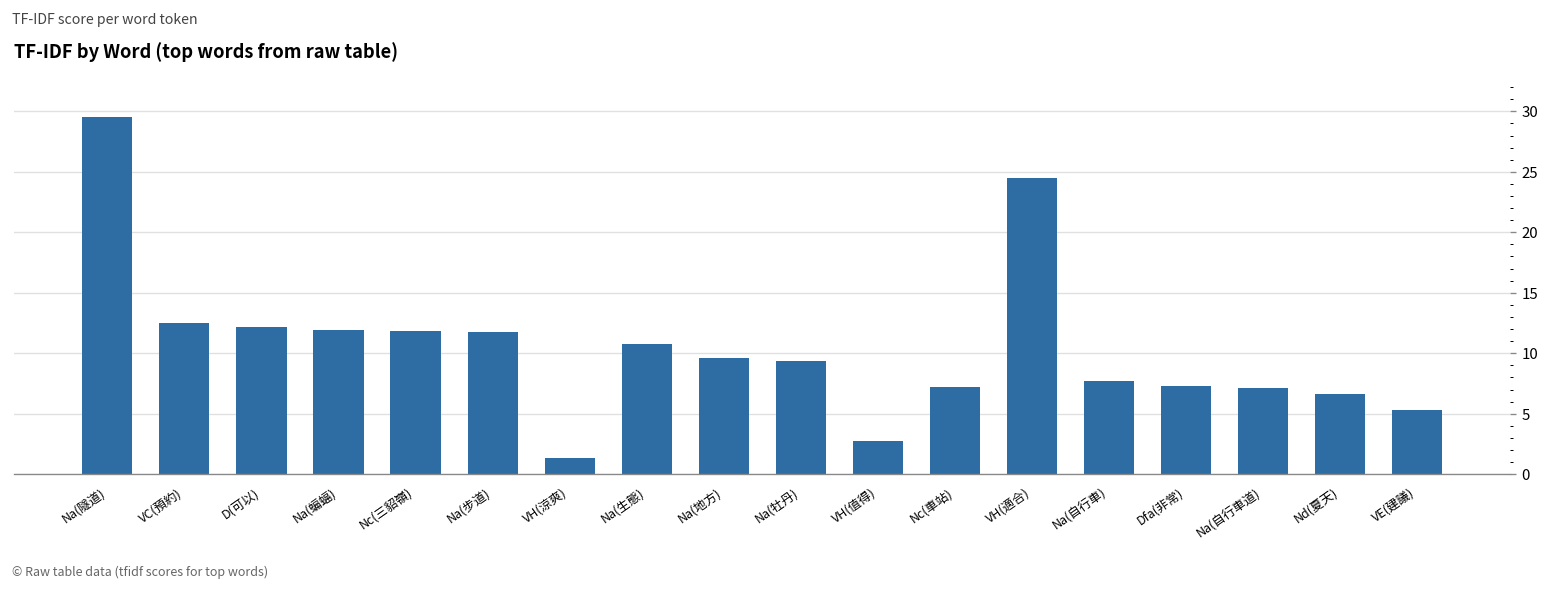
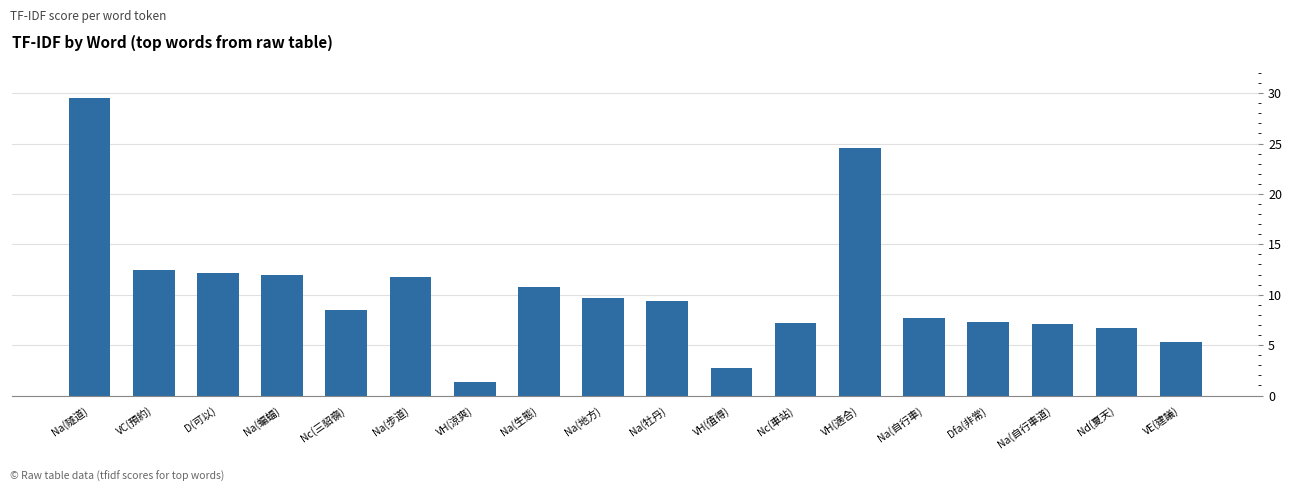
Nc(三貂嶺): 11.9 -> 8.5
